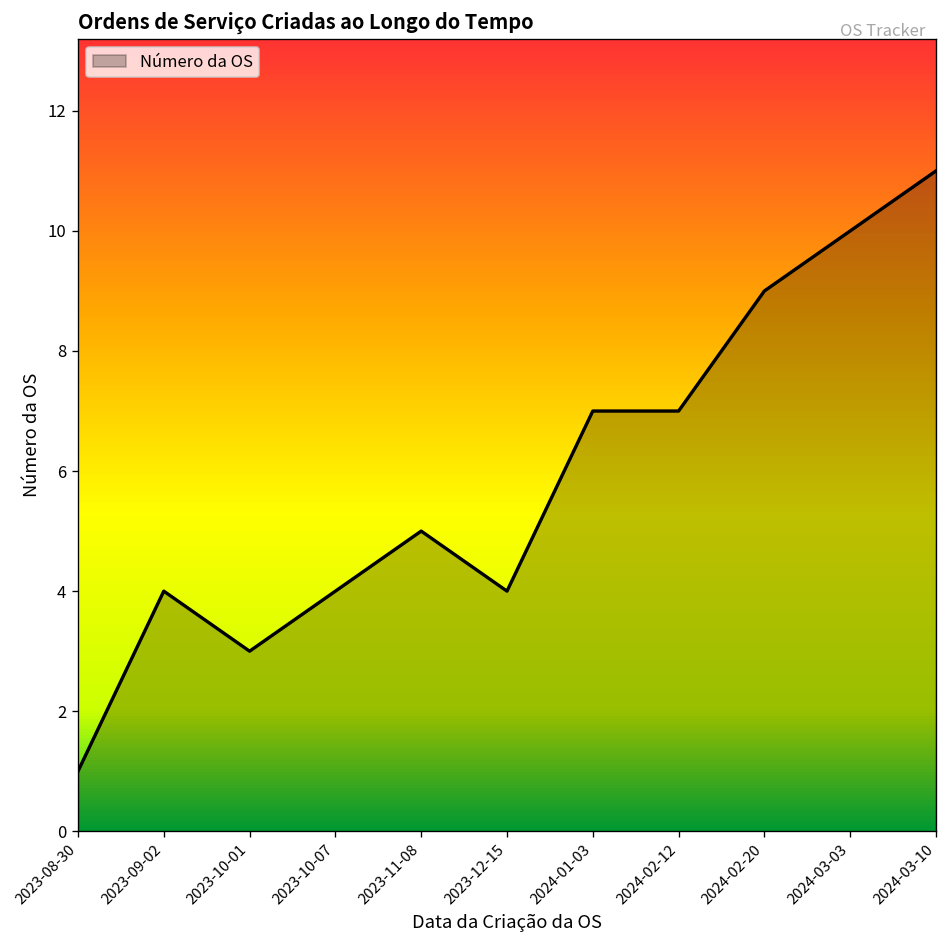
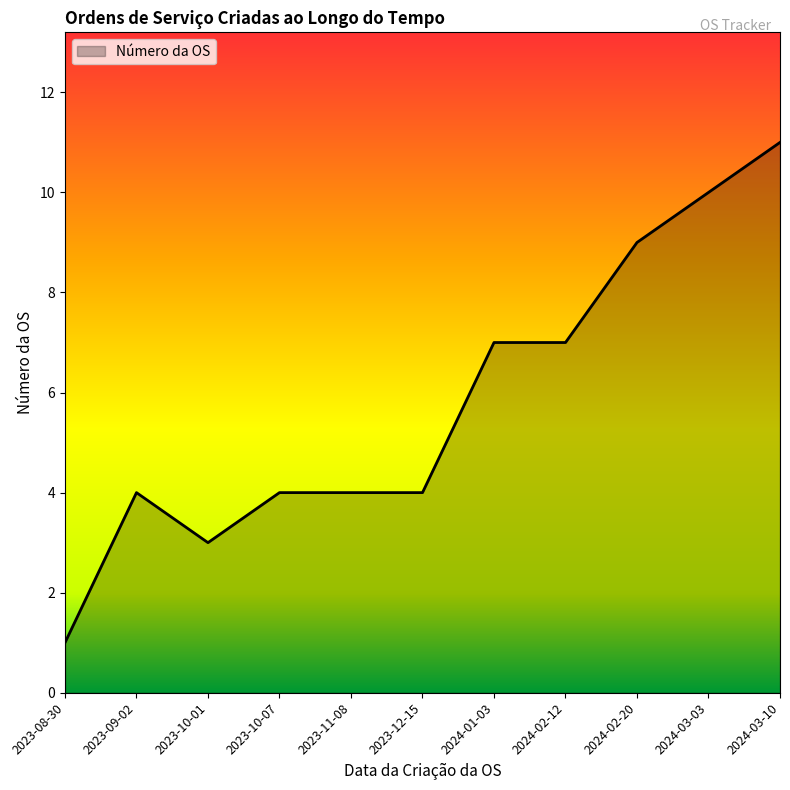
2023-11-08: 5 -> 4
